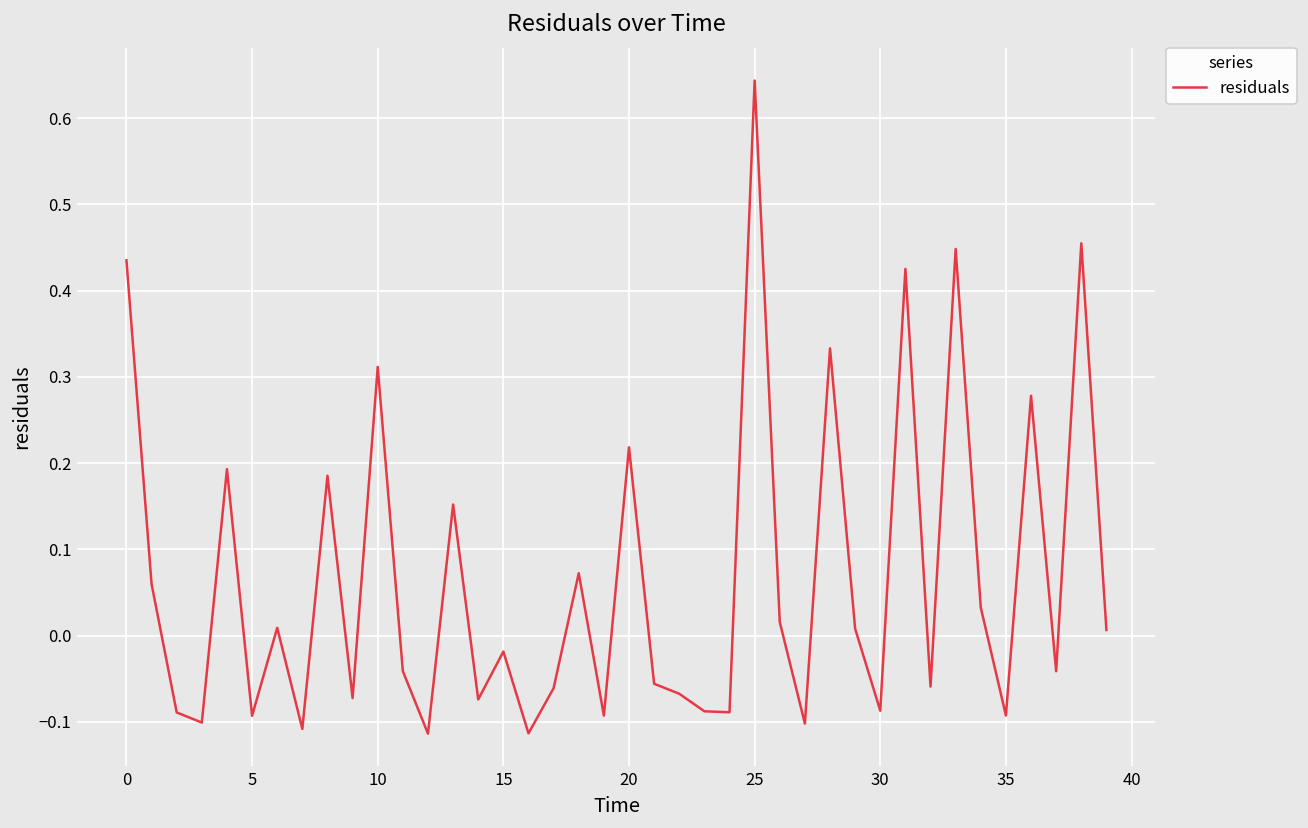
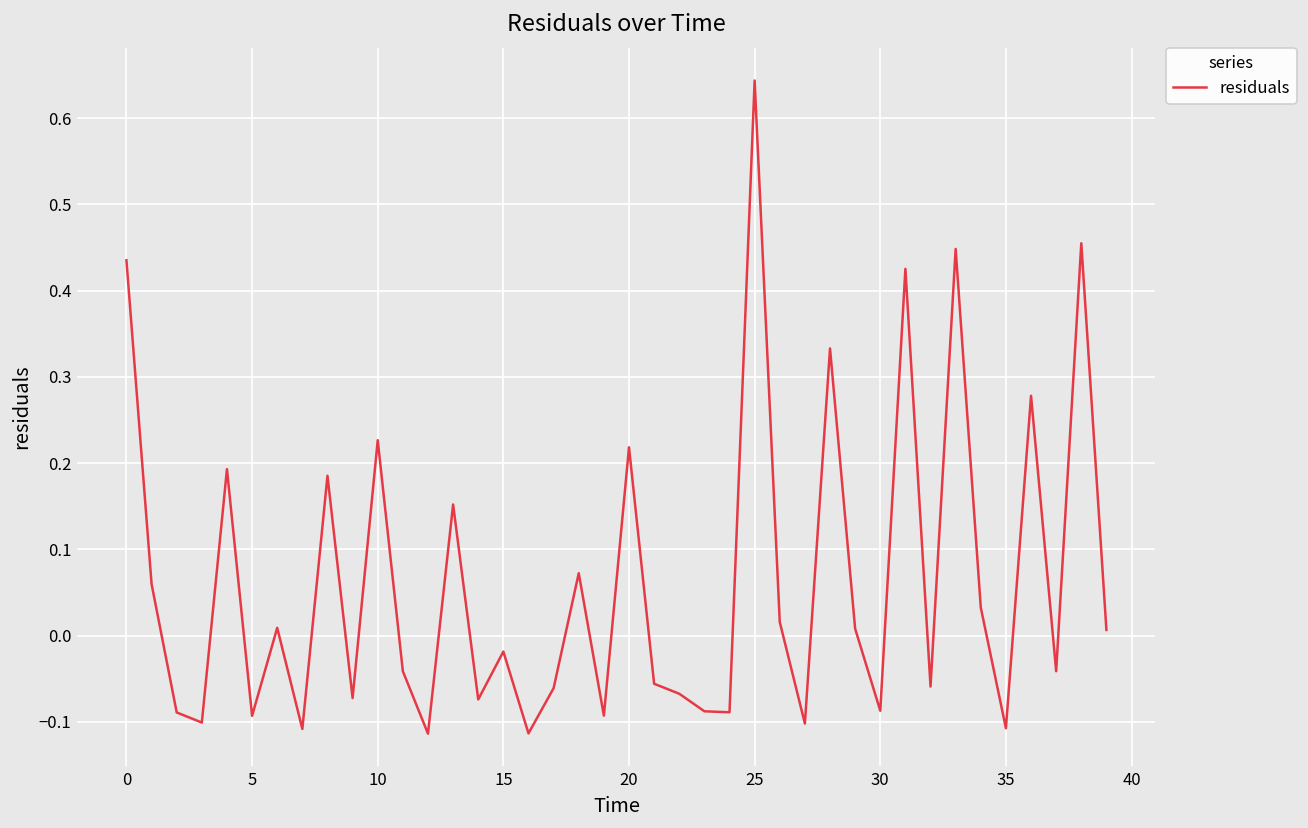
10: 0.31 -> 0.23
35: -0.09 -> -0.11
